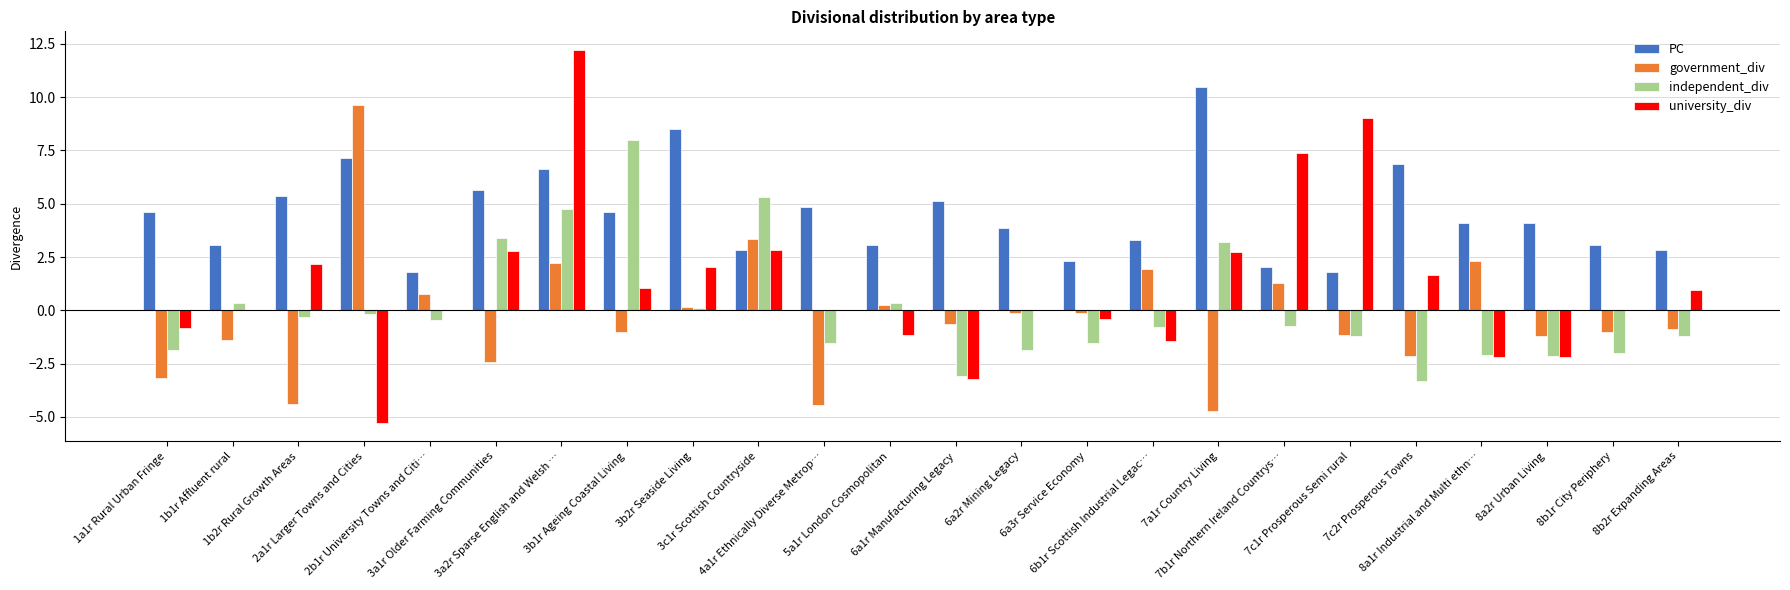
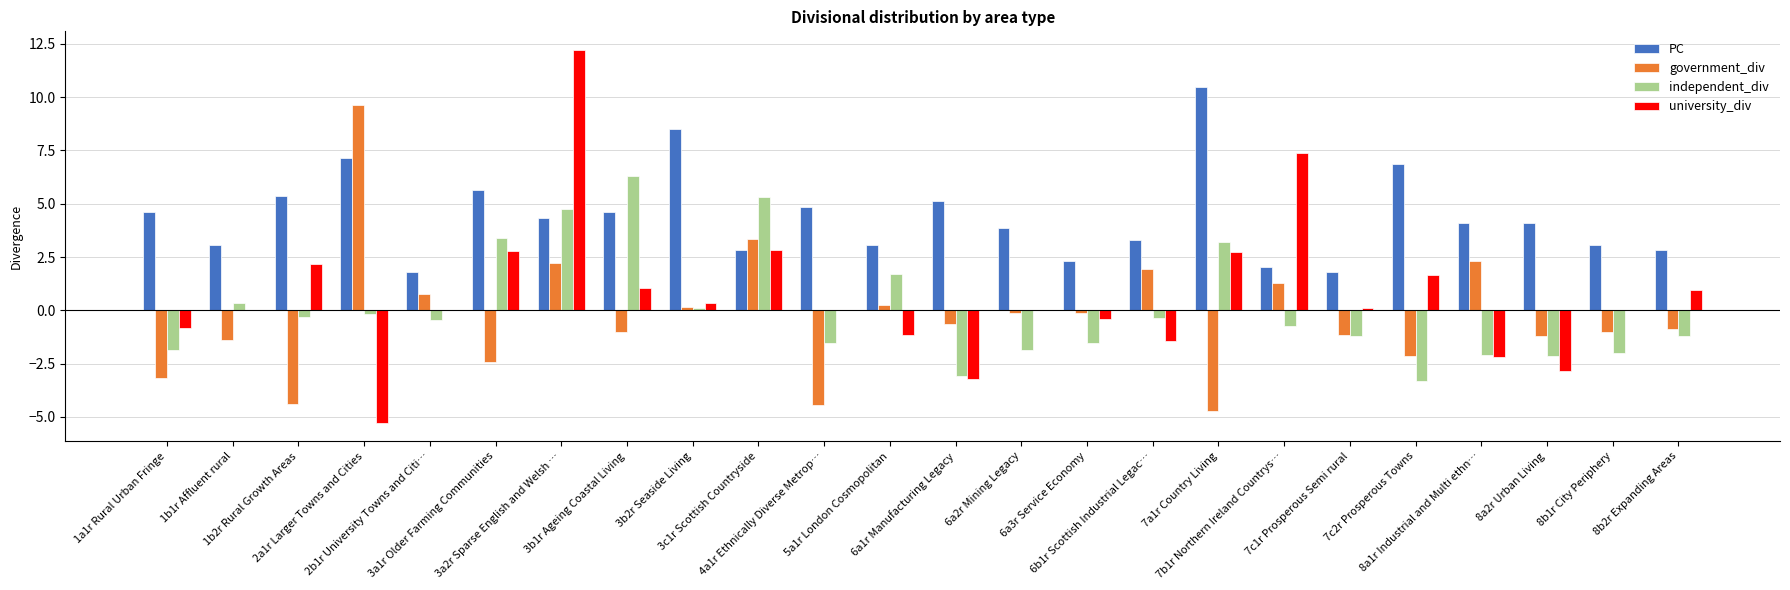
PC, 3a2r Sparse English and Welsh …: 6.7 -> 4.3
independent_div, 3b1r Ageing Coastal Living: 8.0 -> 6.3
university_div, 3b2r Seaside Living: 2.1 -> 0.4
independent_div, 5a1r London Cosmopolitan: 0.4 -> 1.7
independent_div, 6b1r Scottish Industrial Legac…: -0.8 -> -0.4
university_div, 7c1r Prosperous Semi rural: 9.0 -> 0.1
university_div, 8a2r Urban Living: -2.2 -> -2.8
